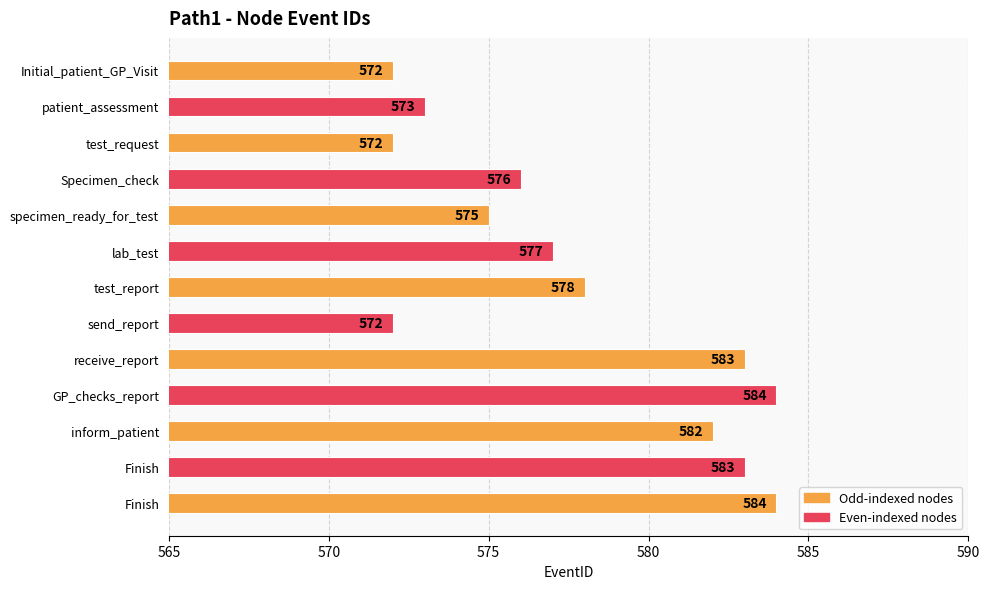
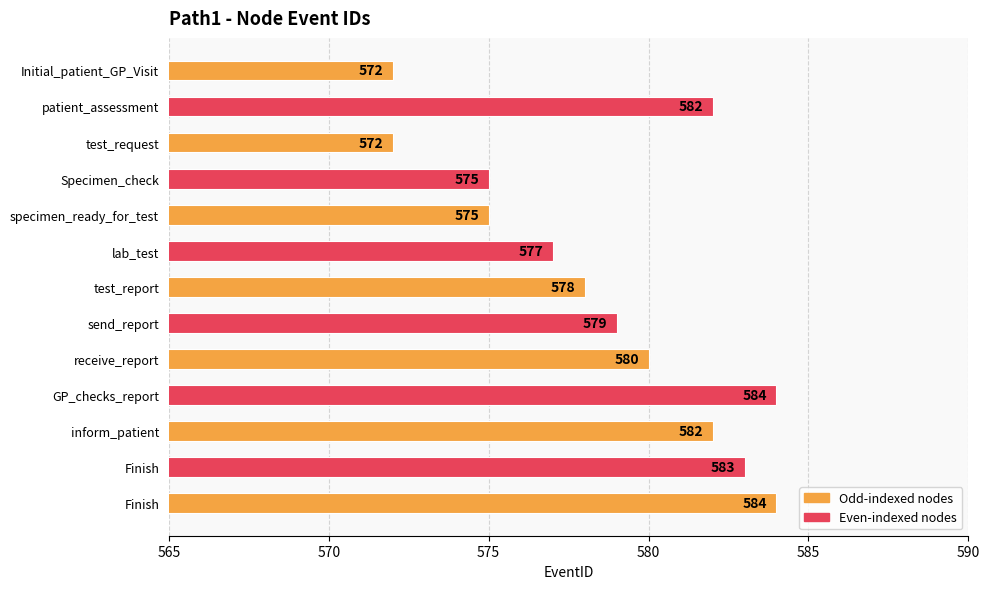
patient_assessment: 573 -> 582
Specimen_check: 576 -> 575
send_report: 572 -> 579
receive_report: 583 -> 580
